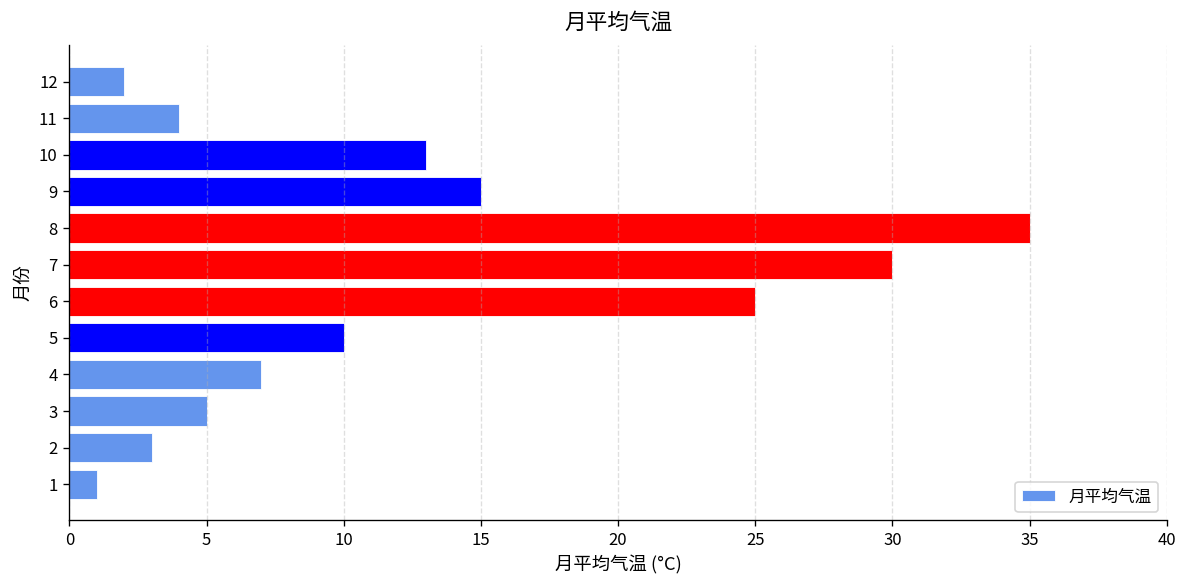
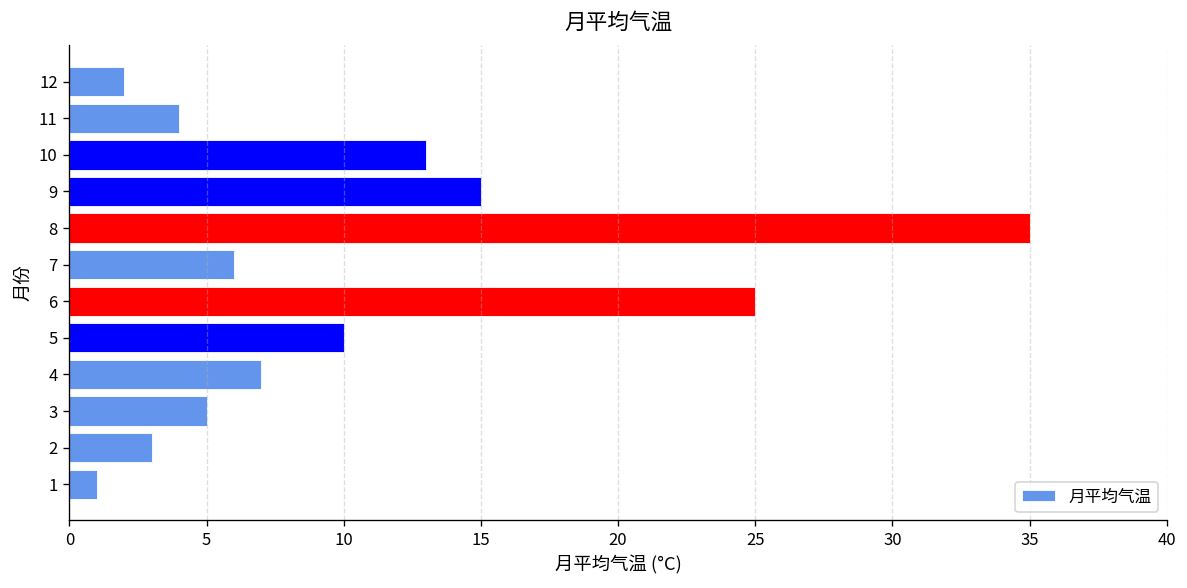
7: 30 -> 6
